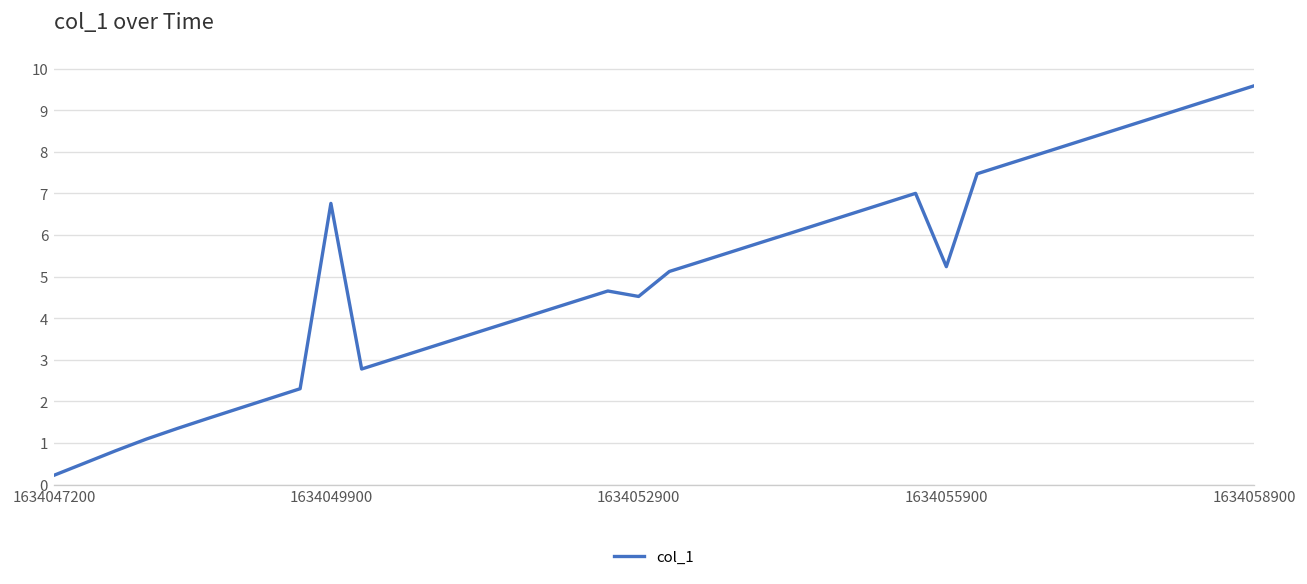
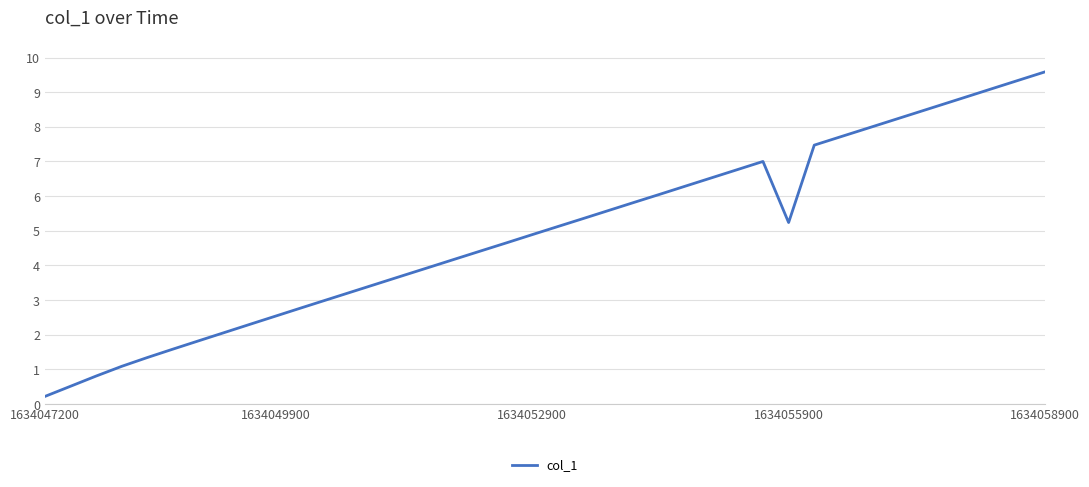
1634049900: 6.8 -> 2.5
1634052900: 4.5 -> 4.9
